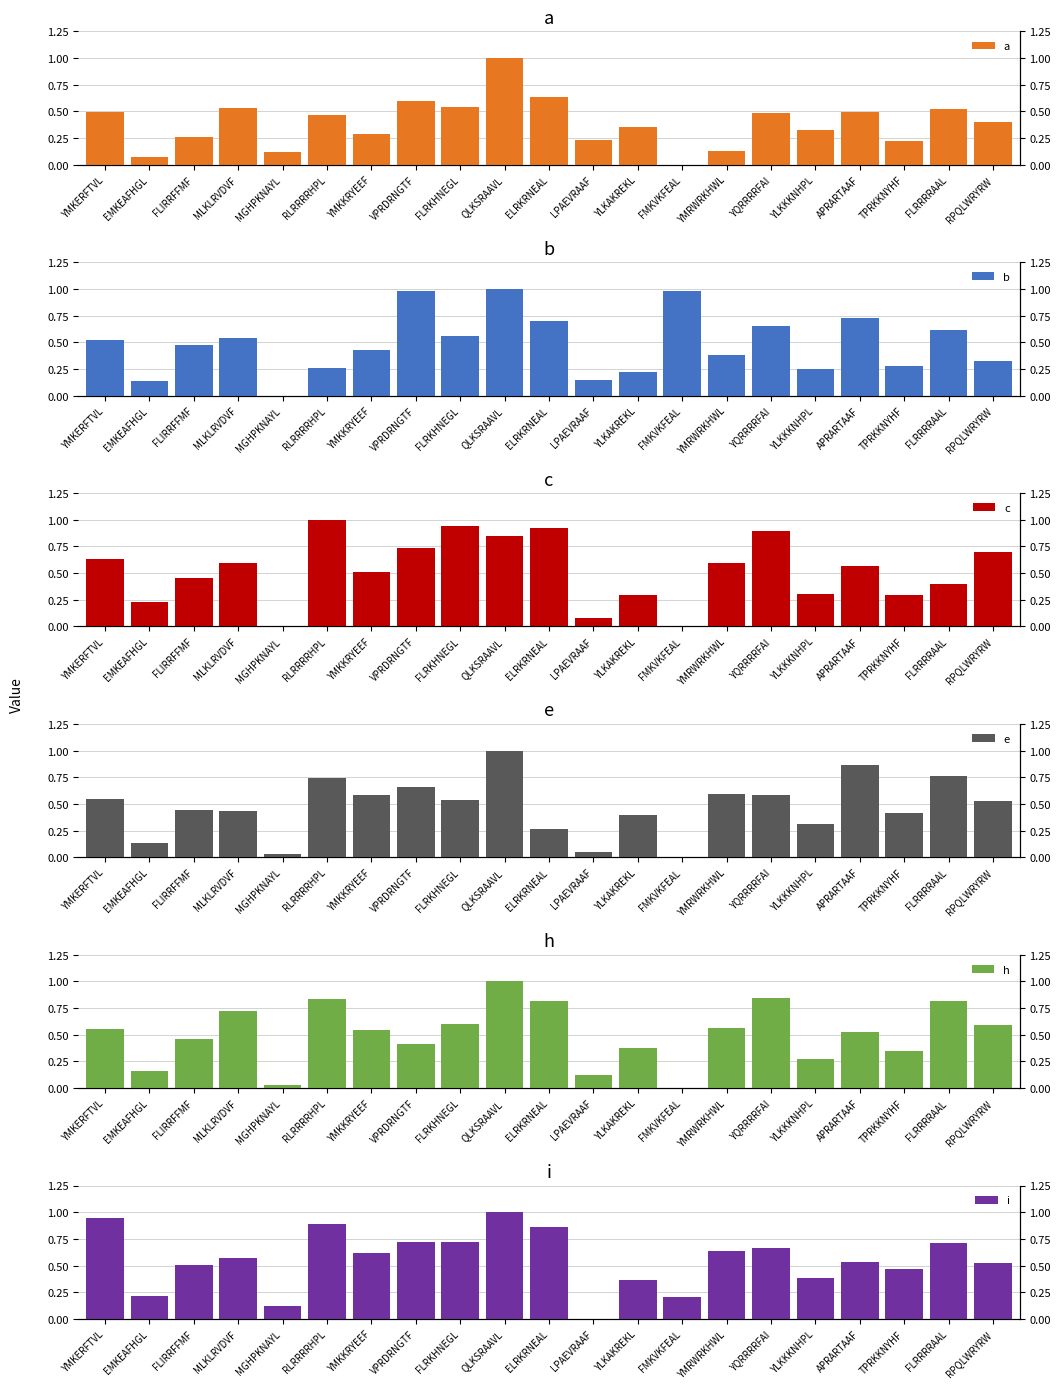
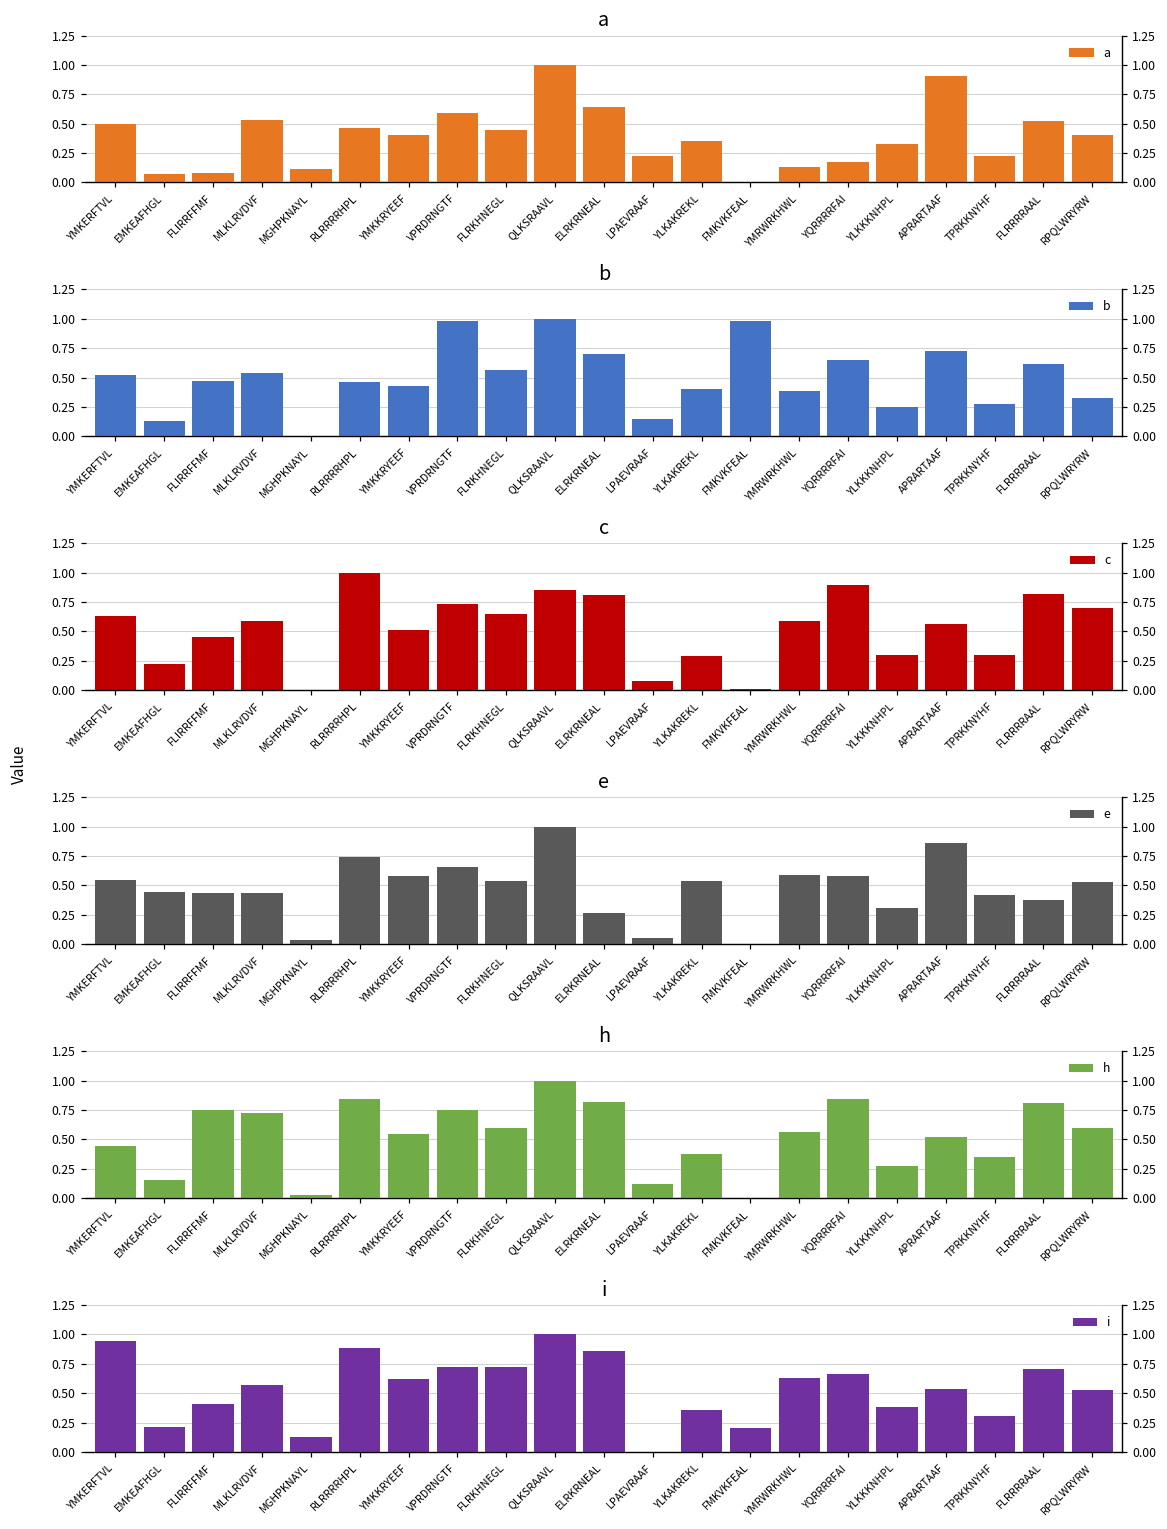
a, FLIRRFFMF: 0.26 -> 0.08
a, YMKKRYEEF: 0.28 -> 0.40
a, FLRKHNEGL: 0.54 -> 0.45
a, YQRRRRFAI: 0.49 -> 0.17
a, APRARTAAF: 0.49 -> 0.91
b, RLRRRRHPL: 0.26 -> 0.46
b, YLKAKREKL: 0.22 -> 0.40
c, FLRKHNEGL: 0.94 -> 0.64
c, ELRKRNEAL: 0.92 -> 0.81
c, FLRRRRAAL: 0.40 -> 0.82
e, EMKEAFHGL: 0.14 -> 0.44
e, YLKAKREKL: 0.40 -> 0.54
e, FLRRRRAAL: 0.76 -> 0.37
h, YMKERFTVL: 0.55 -> 0.44
h, FLIRRFFMF: 0.46 -> 0.75
h, VPRDRNGTF: 0.41 -> 0.75
i, FLIRRFFMF: 0.51 -> 0.41
i, TPRKKNYHF: 0.47 -> 0.31
